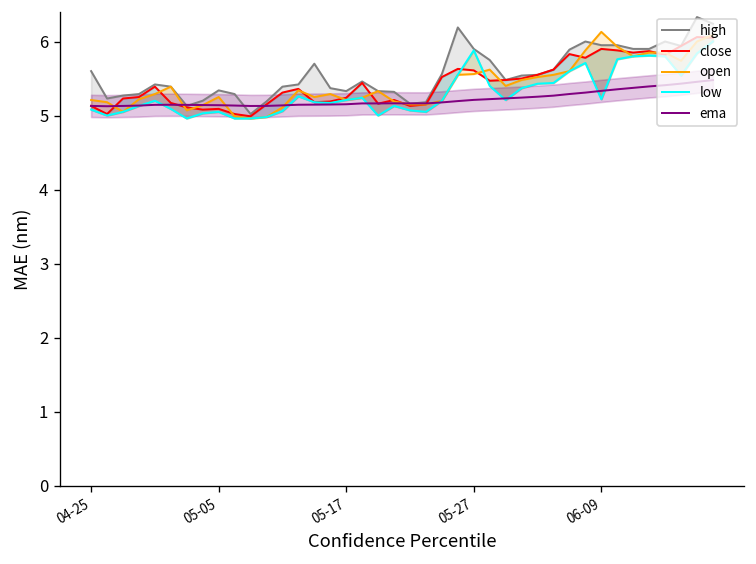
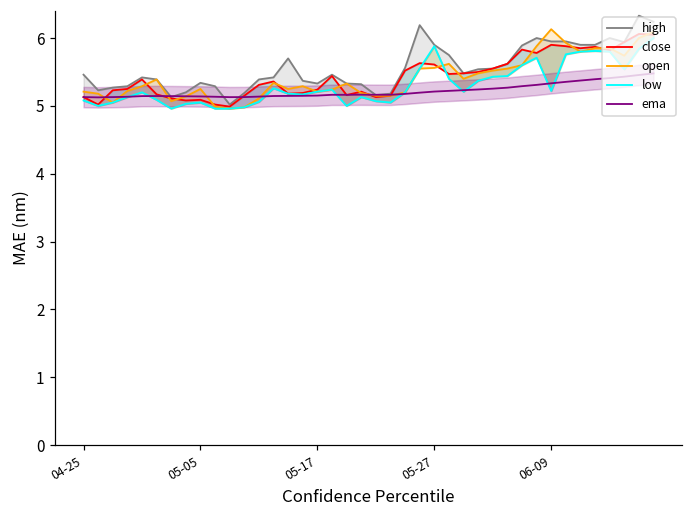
high, 04-25: 5.6 -> 5.5
